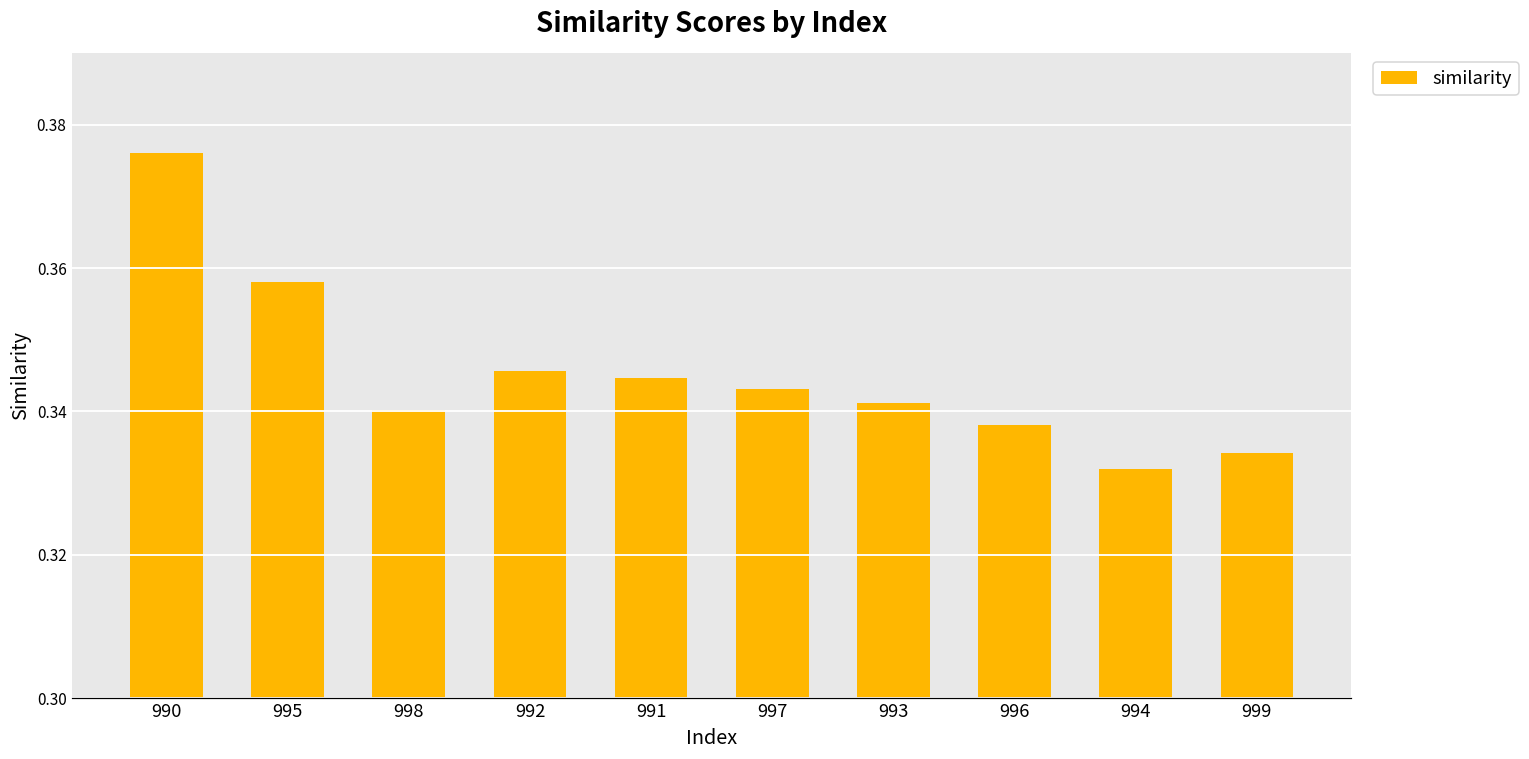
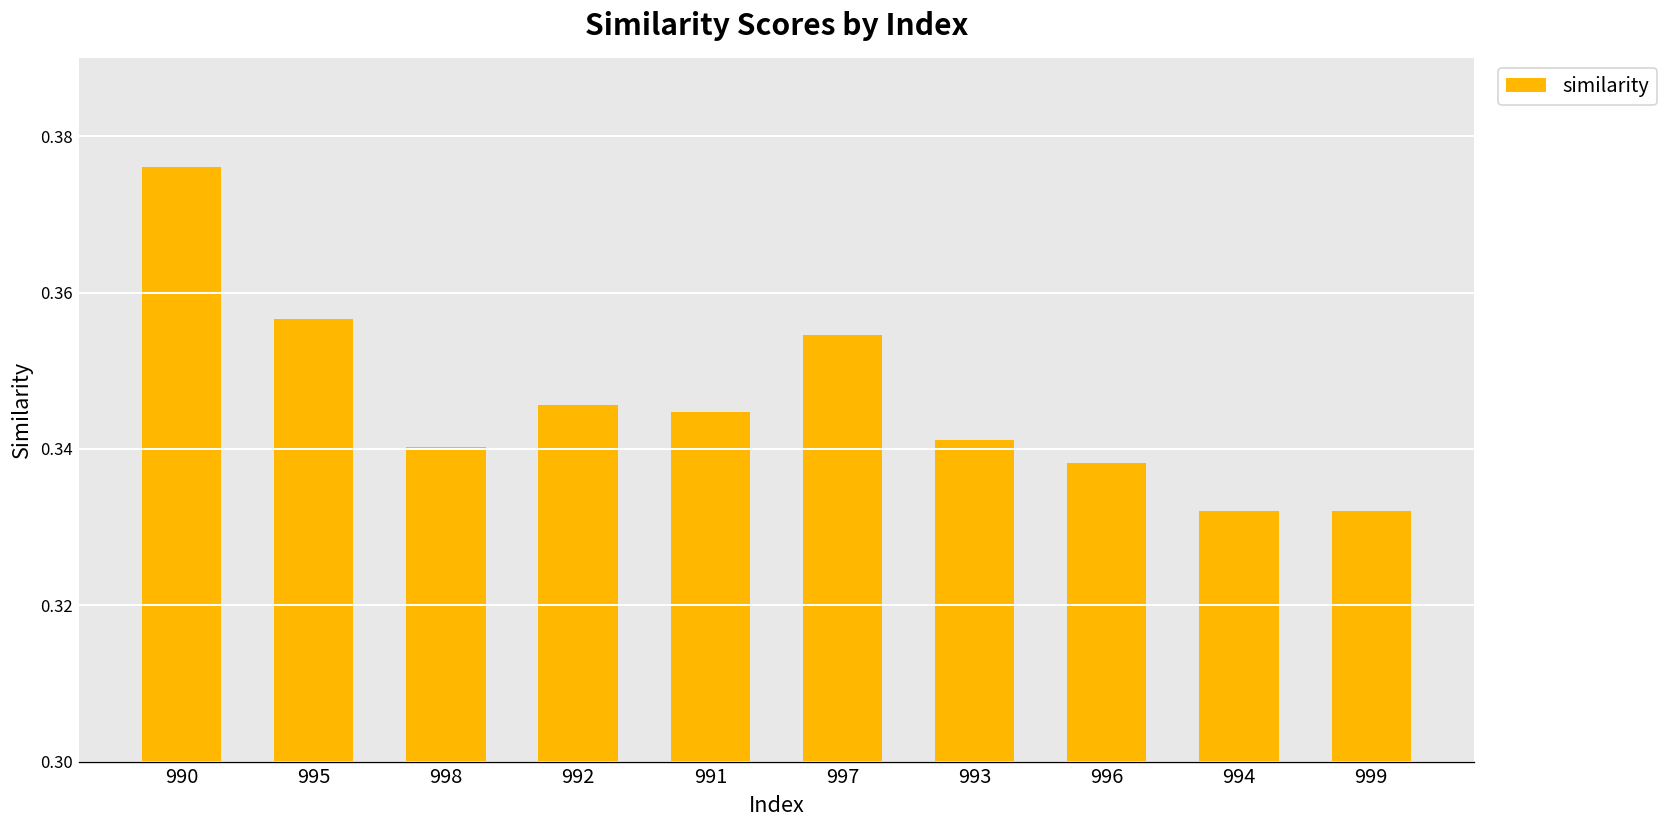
995: 0.358 -> 0.357
997: 0.343 -> 0.355
999: 0.334 -> 0.332
